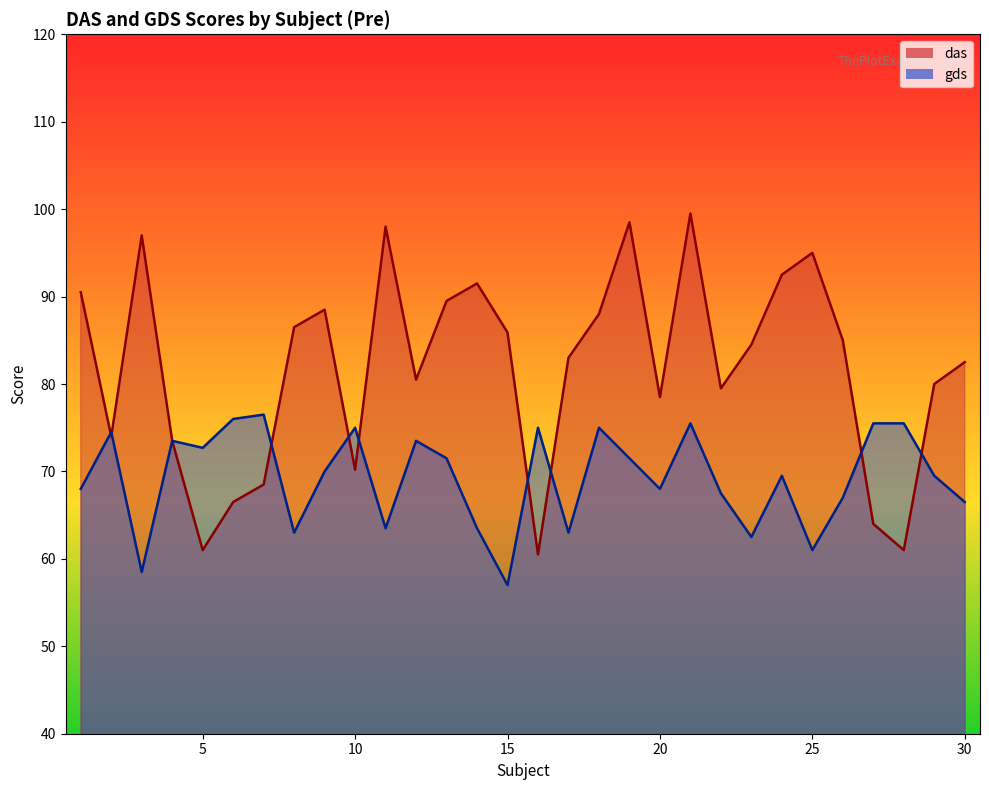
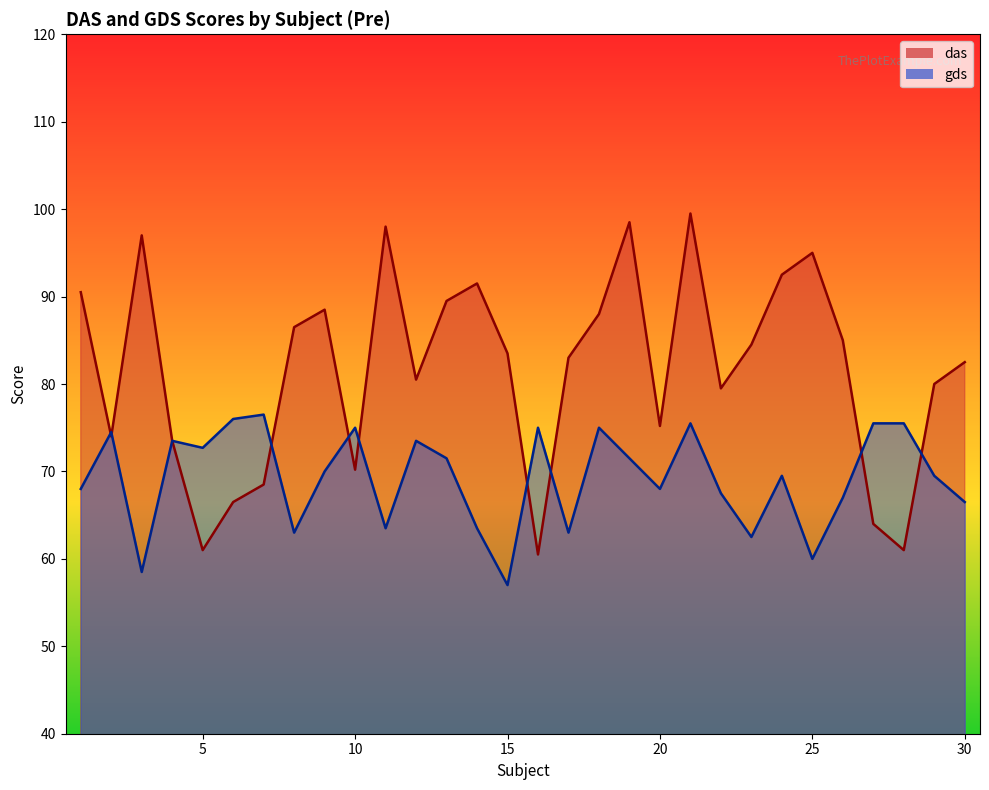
das, 15: 86 -> 84
das, 20: 79 -> 75
gds, 25: 61 -> 60
